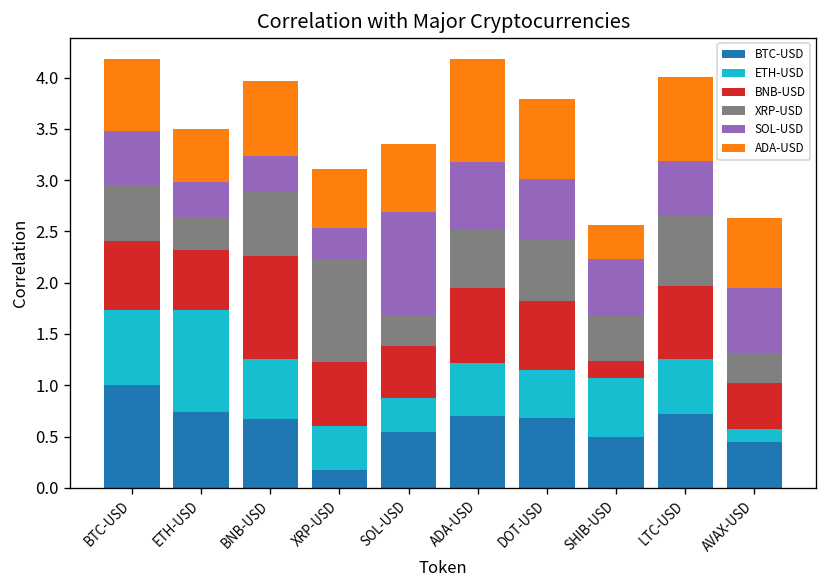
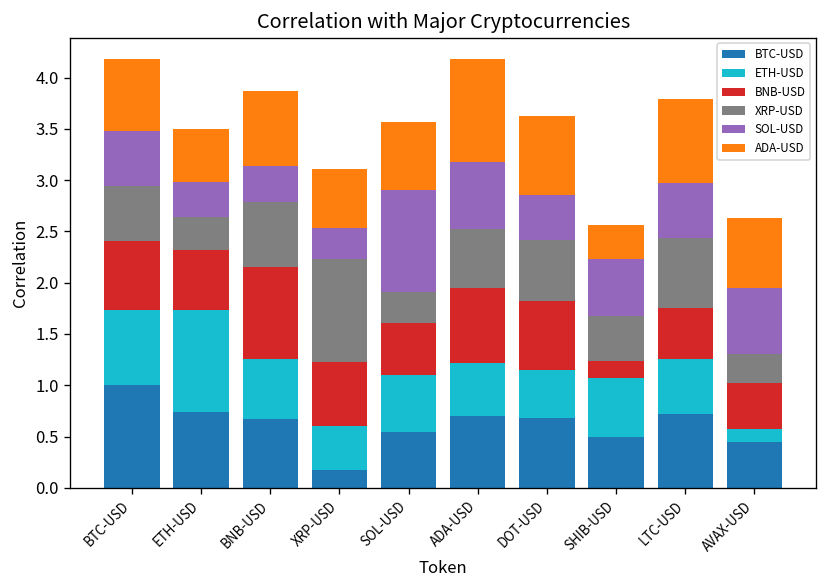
BNB-USD, BNB-USD: 1.0 -> 0.9
ETH-USD, SOL-USD: 0.3 -> 0.6
SOL-USD, DOT-USD: 0.6 -> 0.4
BNB-USD, LTC-USD: 0.7 -> 0.5
